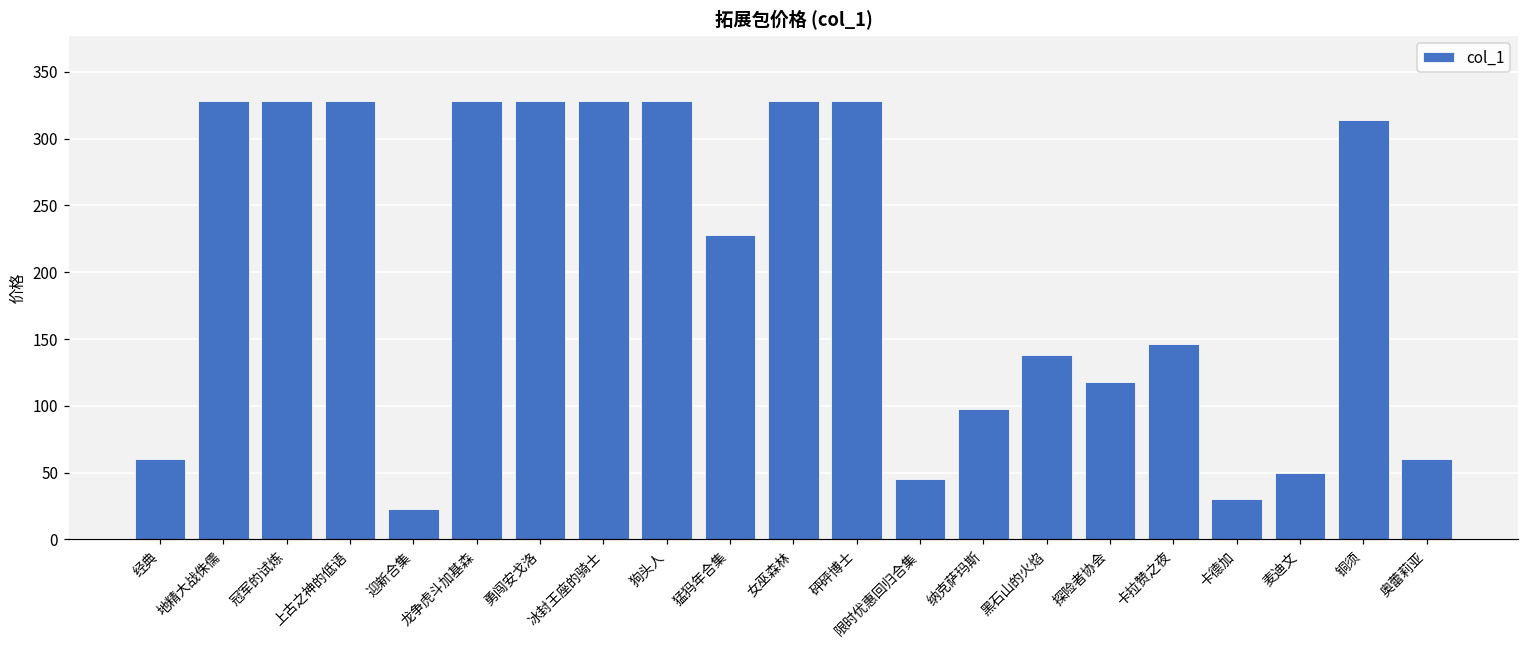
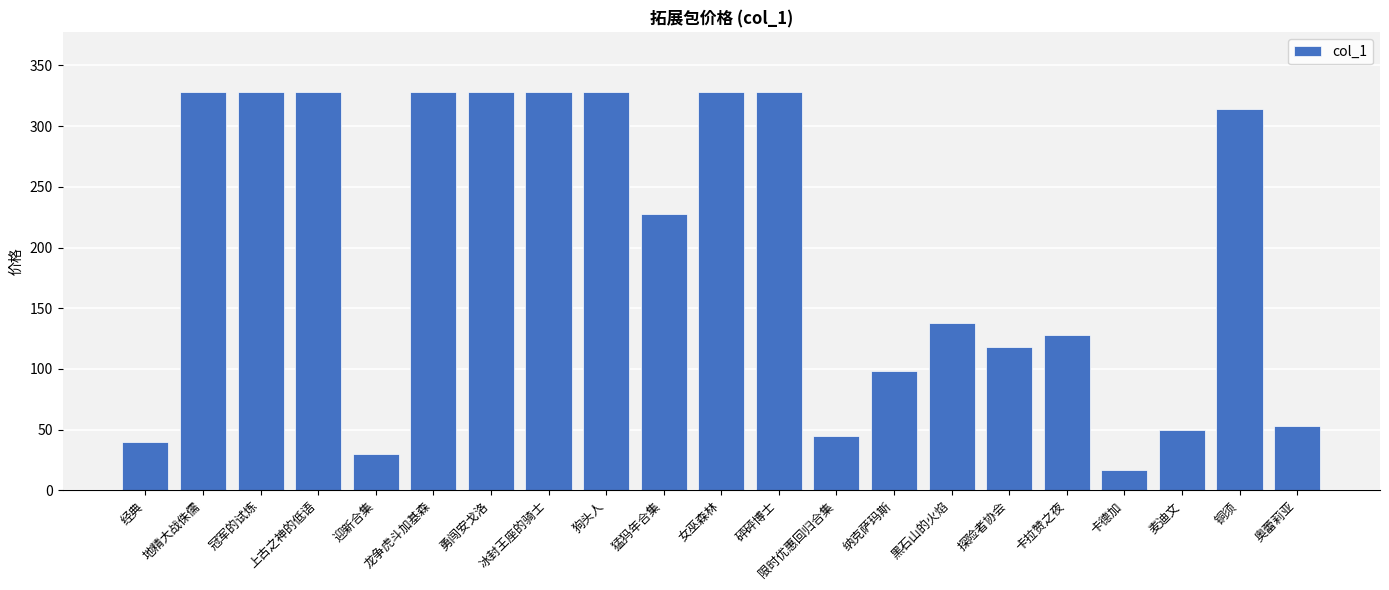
经典: 60 -> 40
迎新合集: 23 -> 30
卡拉赞之夜: 146 -> 128
卡德加: 30 -> 17
奥蕾莉亚: 60 -> 53
